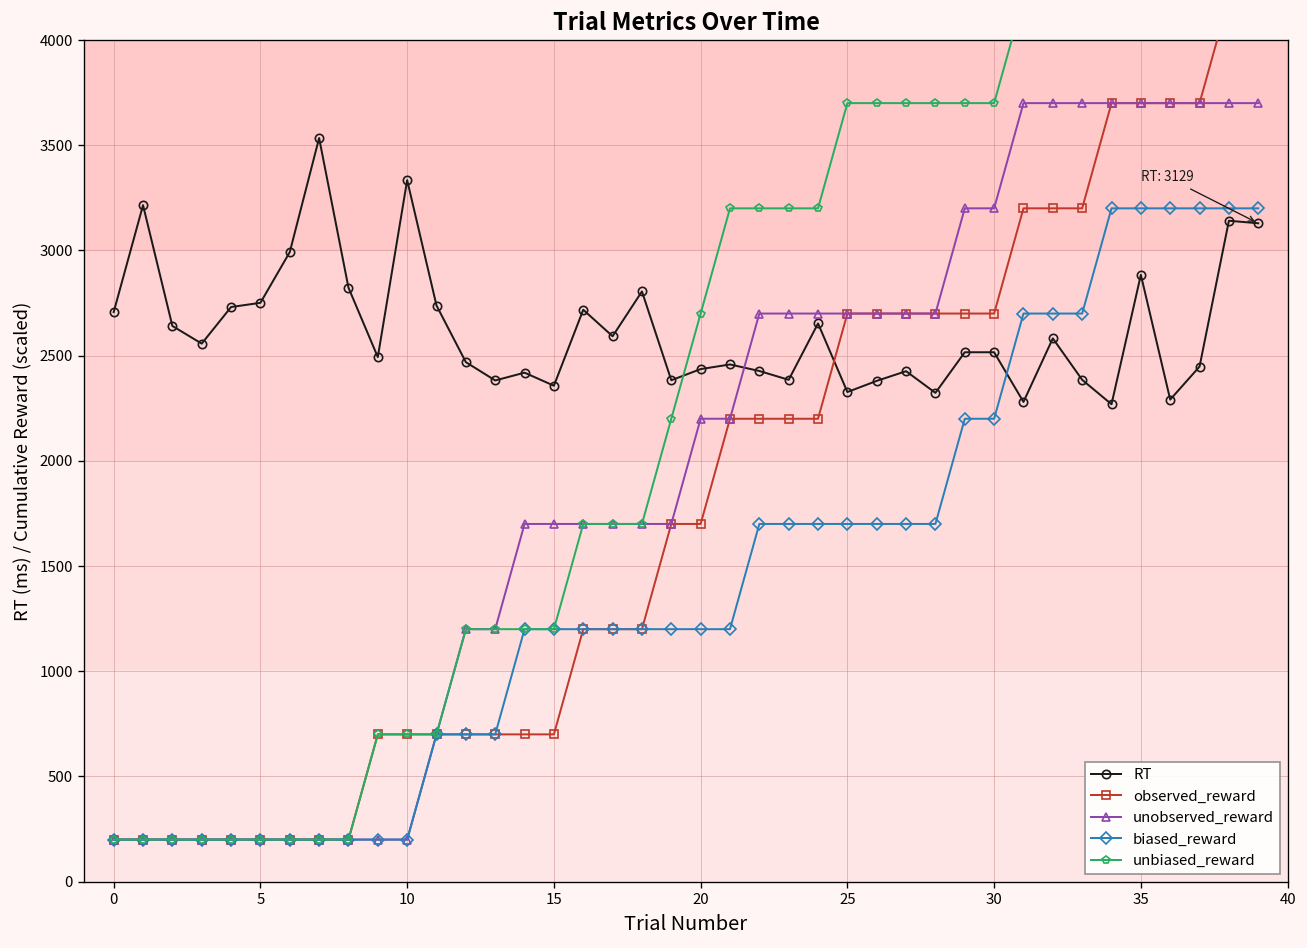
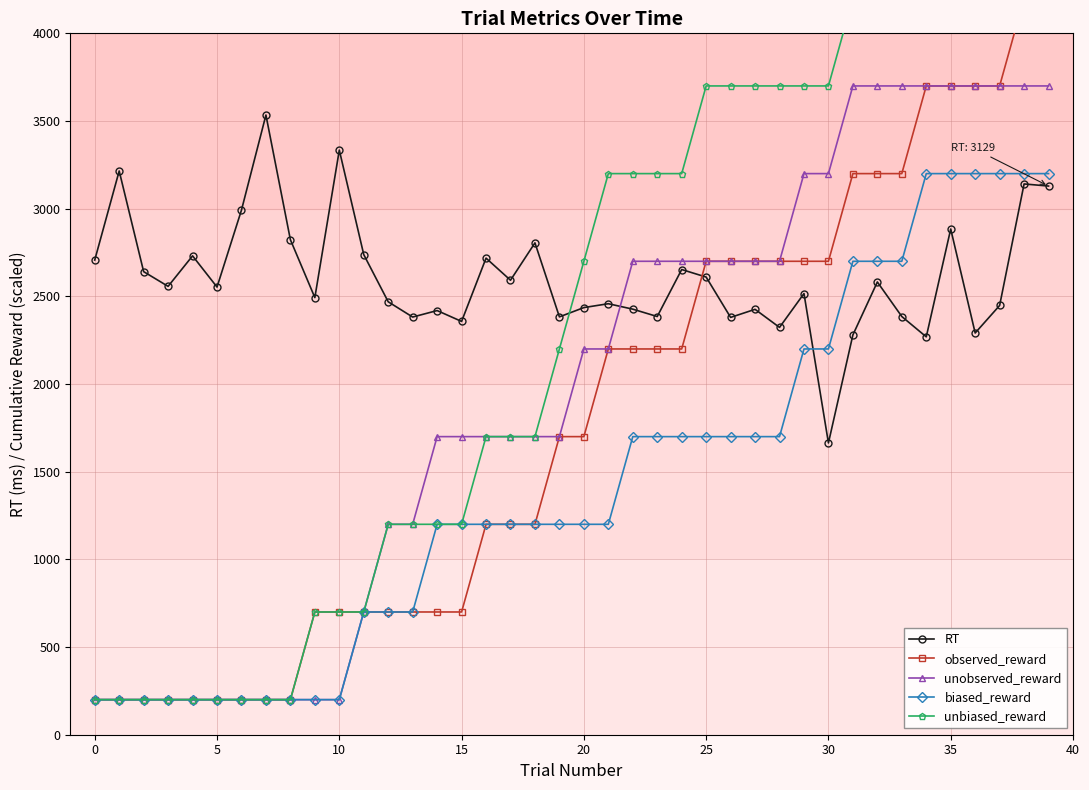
RT, 5: 2750 -> 2550
RT, 25: 2330 -> 2610
RT, 30: 2520 -> 1660
